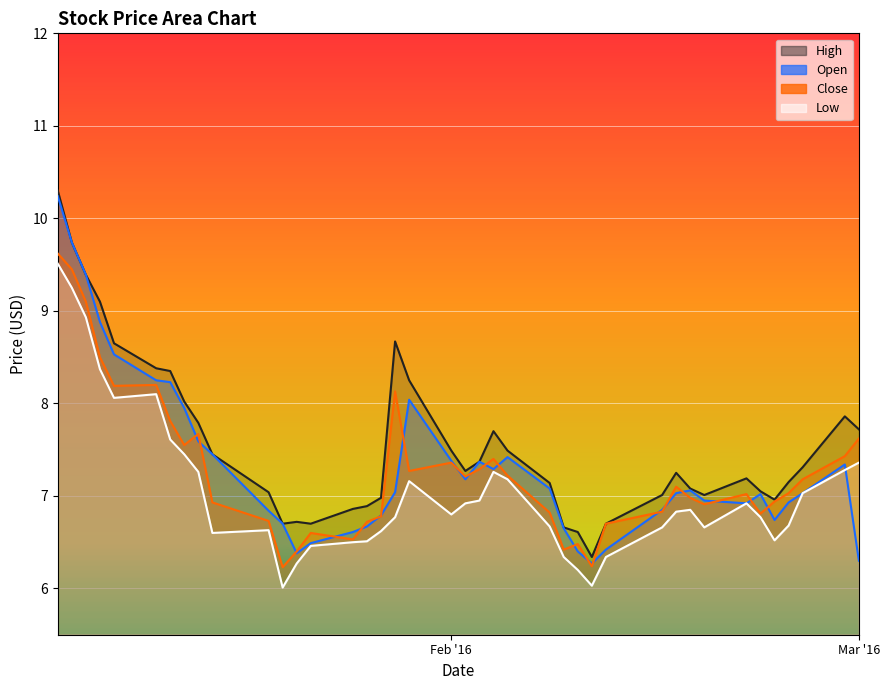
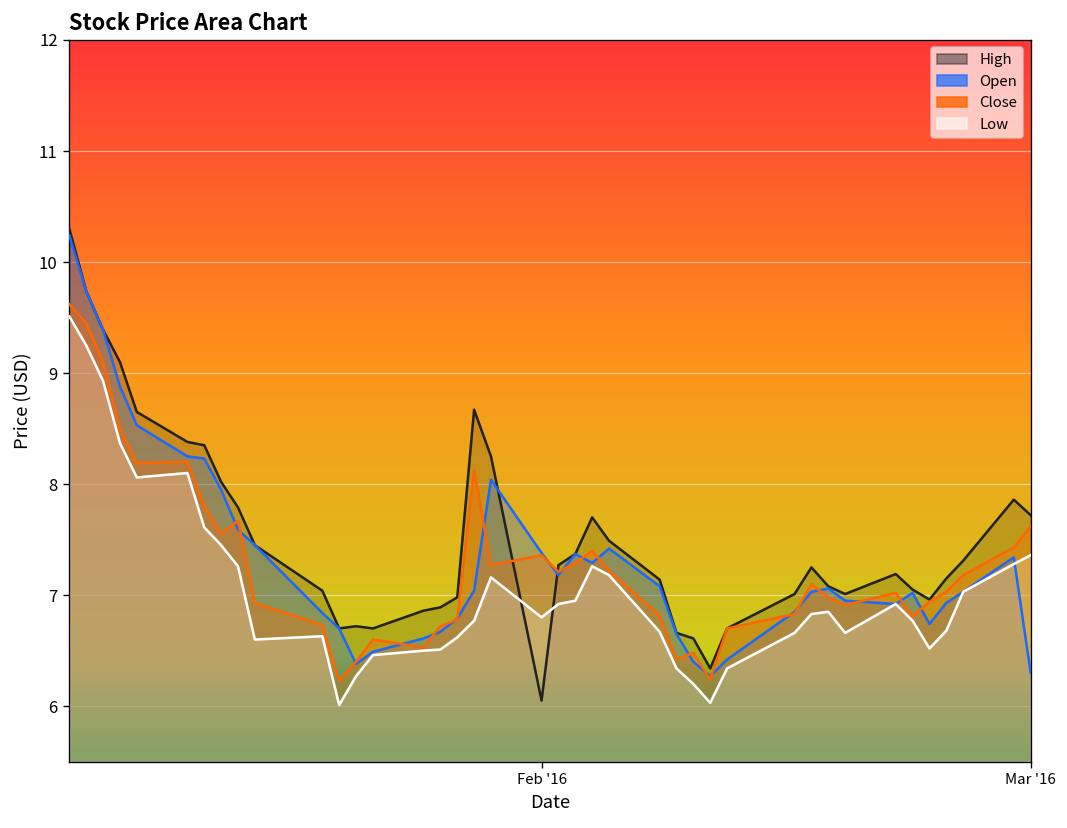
High, Feb '16: 7.5 -> 6.1
